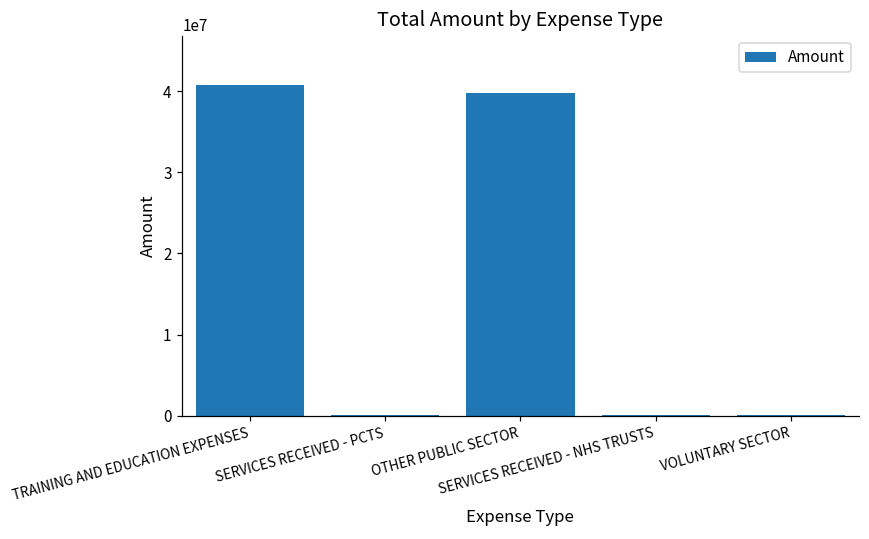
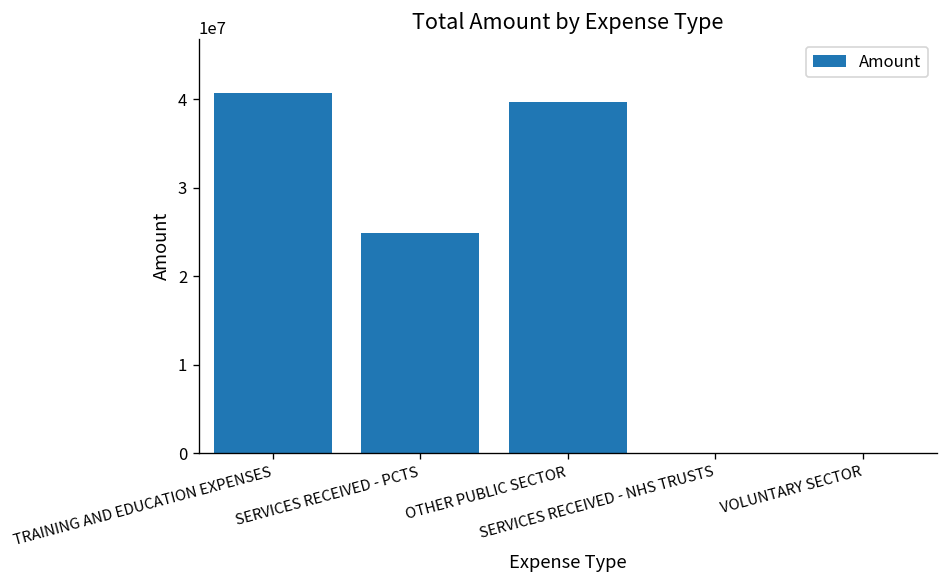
SERVICES RECEIVED - PCTS: 0 -> 25000000
